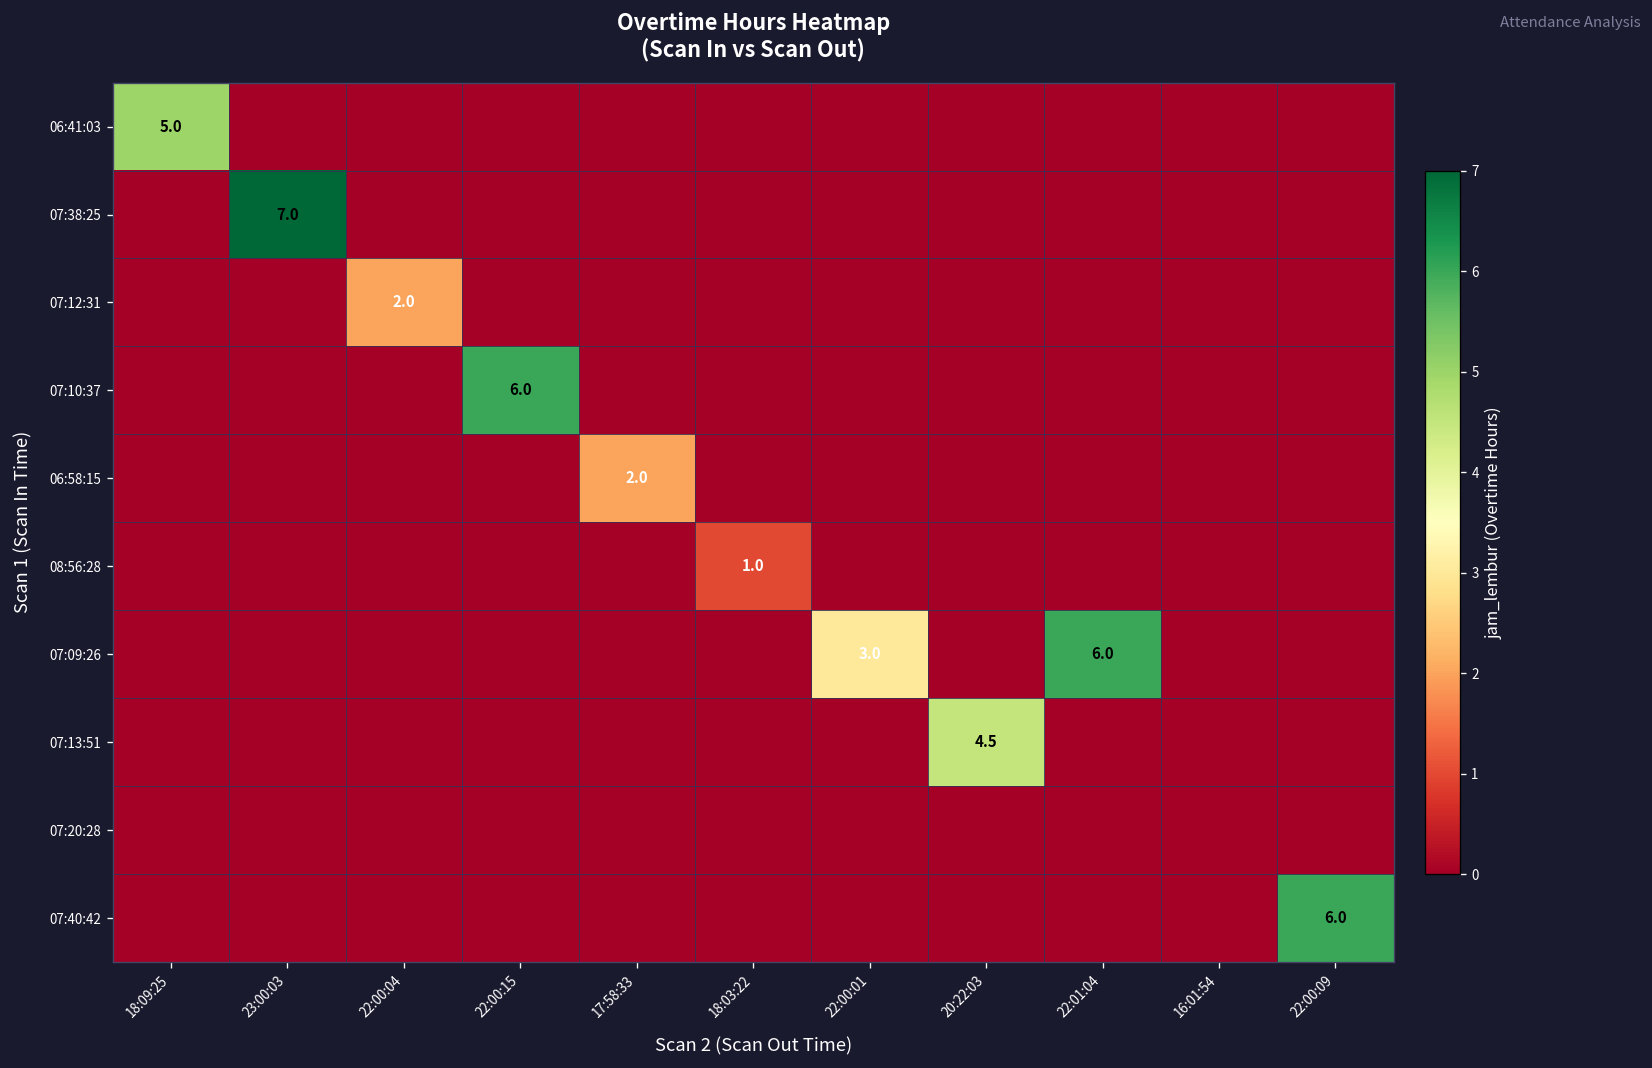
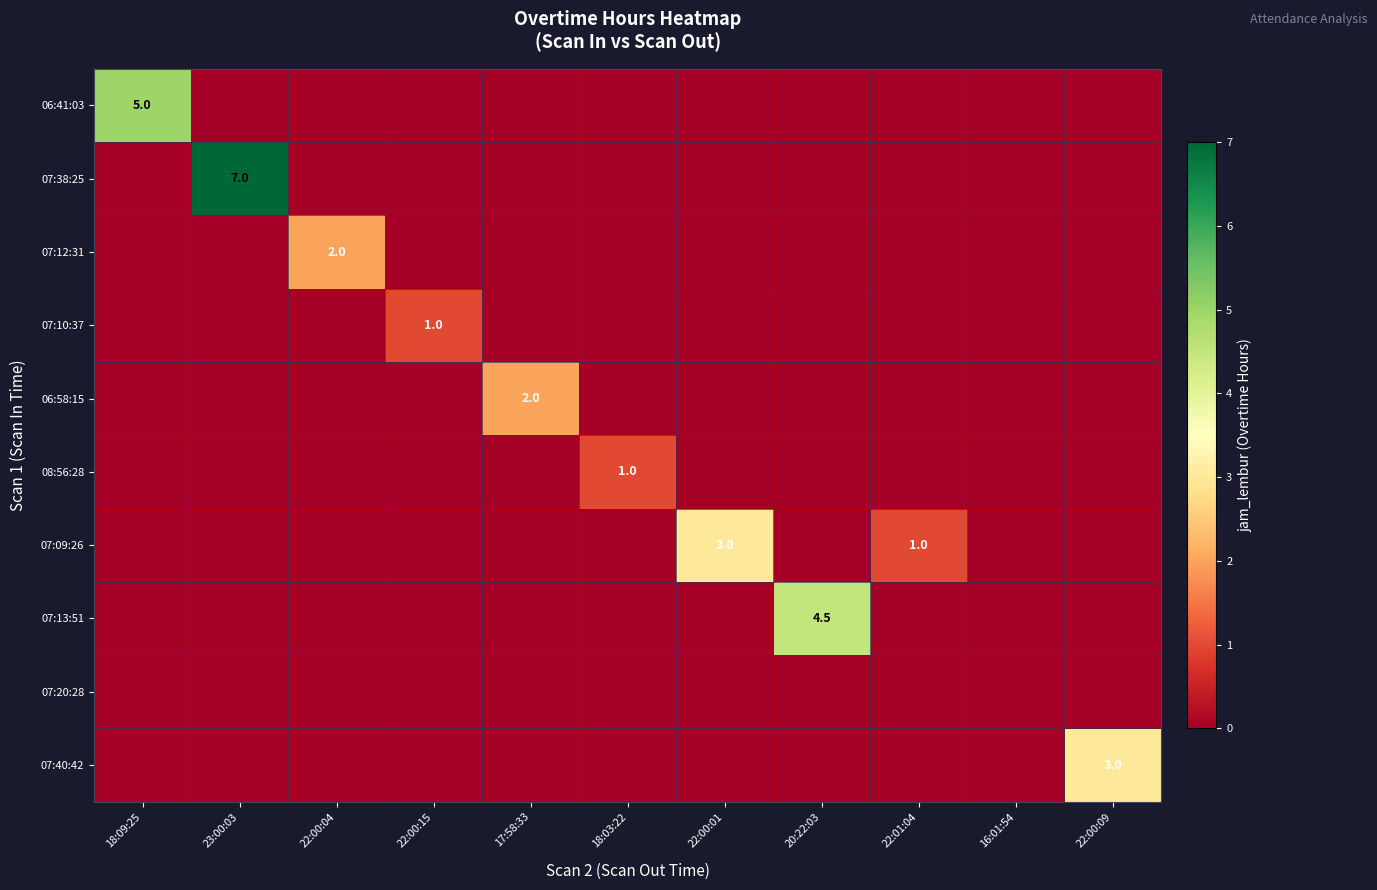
07:10:37, 22:00:15: 6.0 -> 1.0
07:09:26, 22:01:04: 6.0 -> 1.0
07:40:42, 22:00:09: 6.0 -> 3.0
